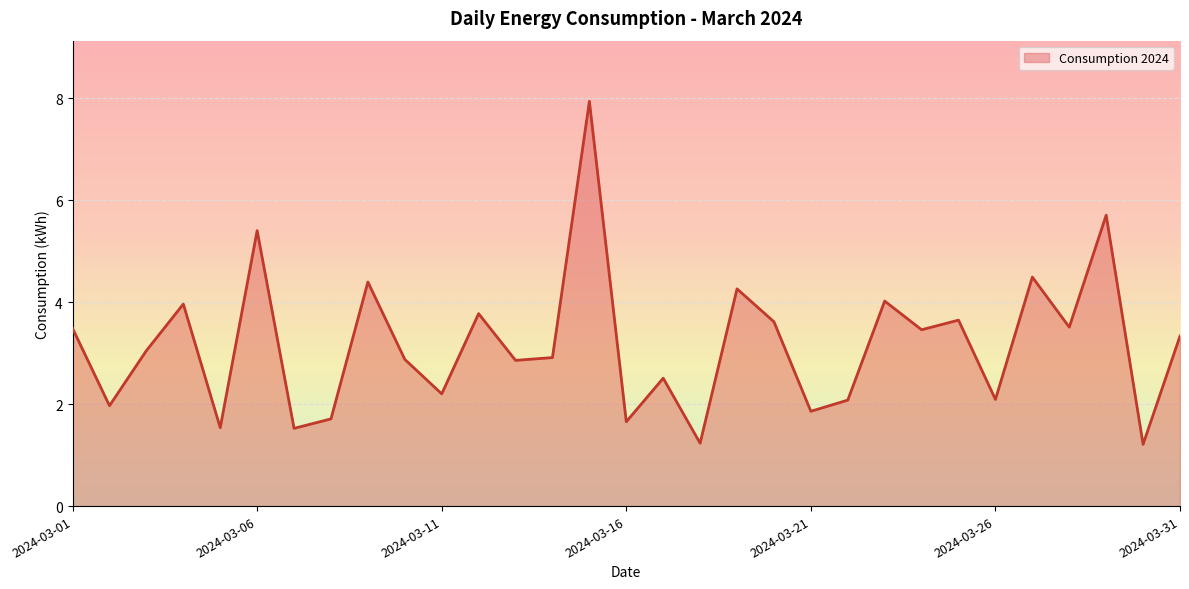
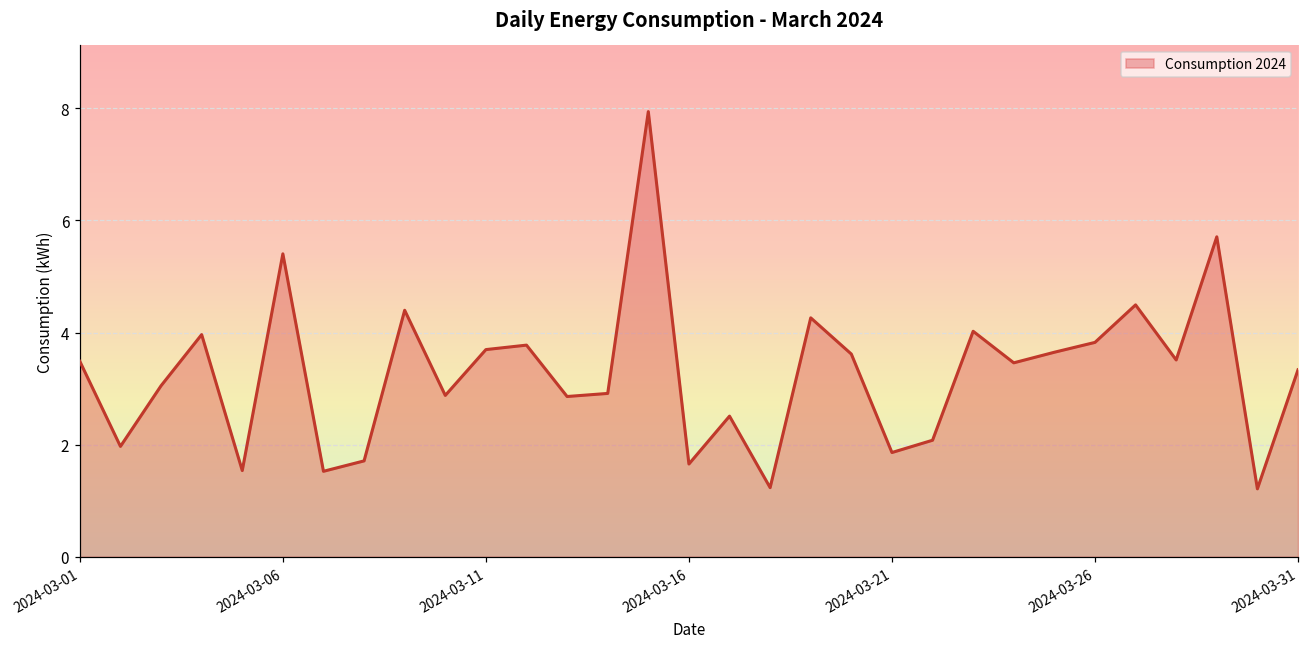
2024-03-11: 2.2 -> 3.7
2024-03-26: 2.1 -> 3.8
